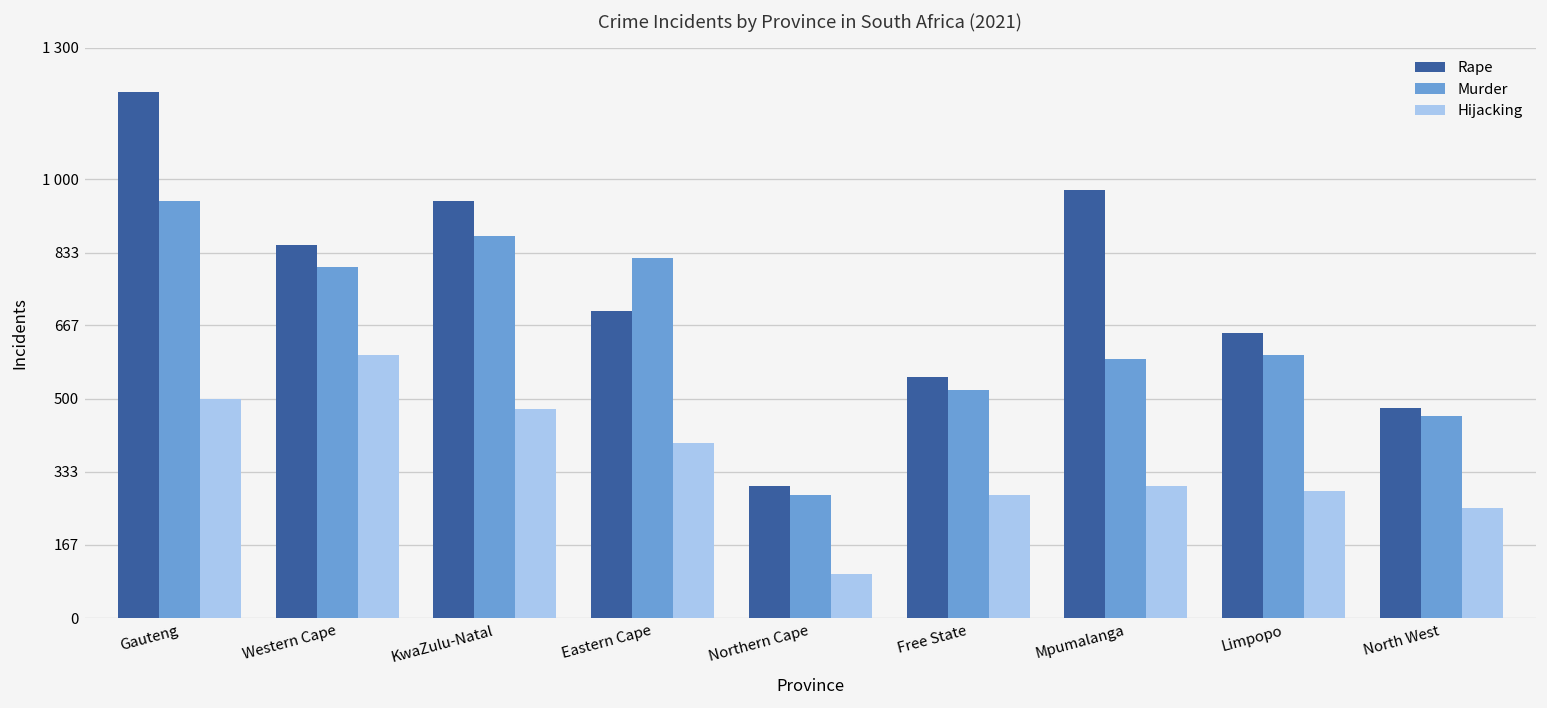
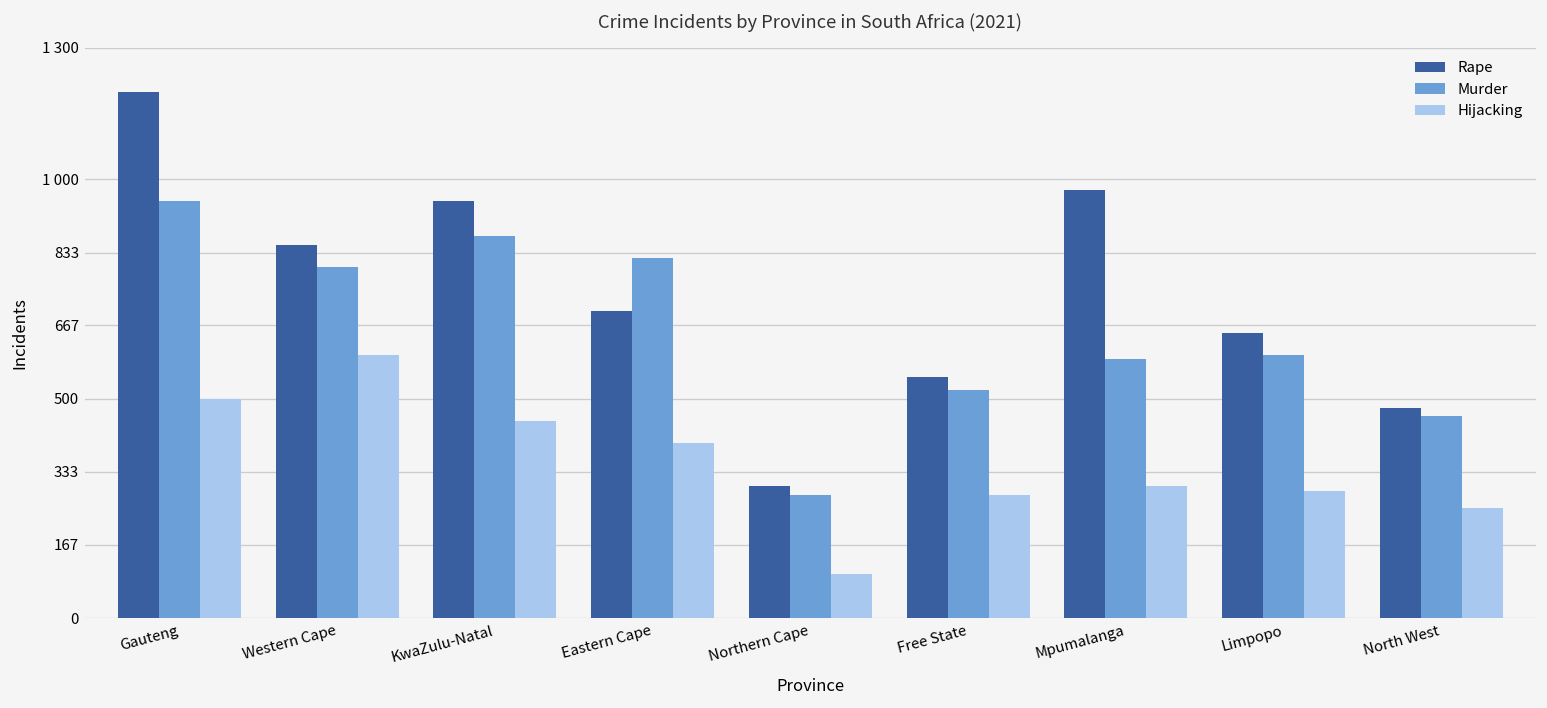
Hijacking, KwaZulu-Natal: 480 -> 450
